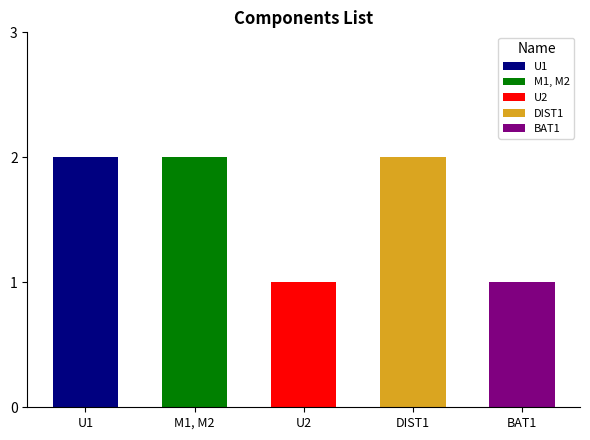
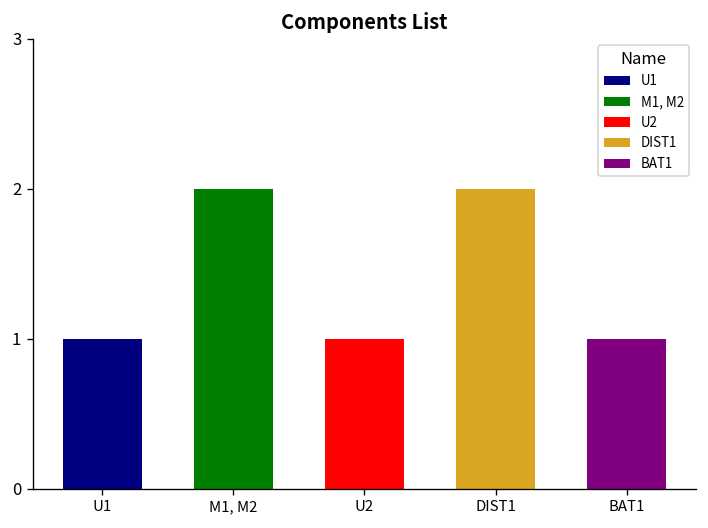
U1: 2 -> 1
